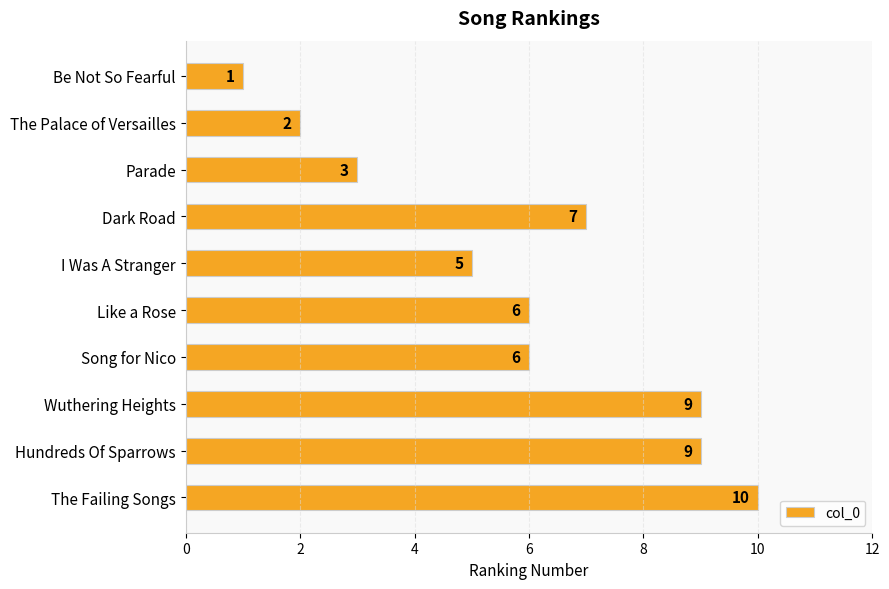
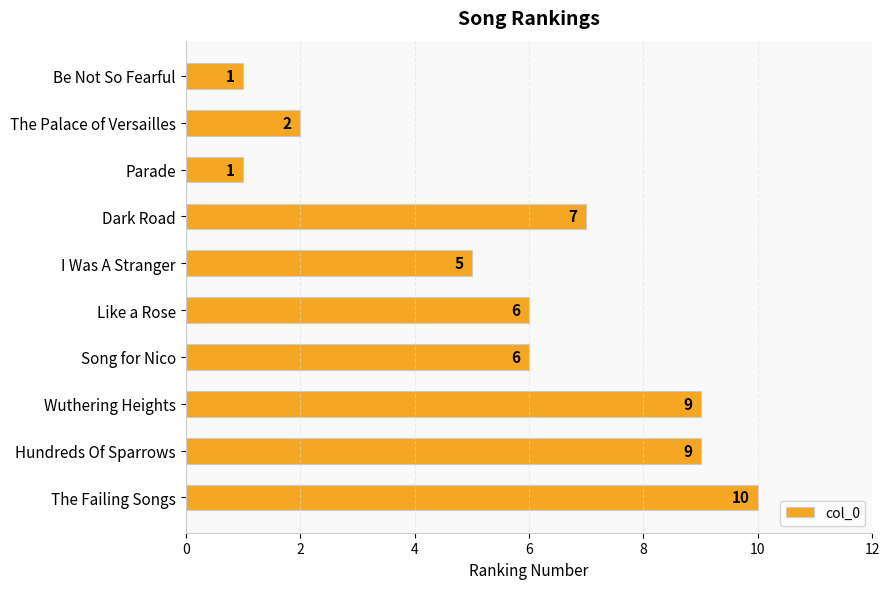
Parade: 3 -> 1
